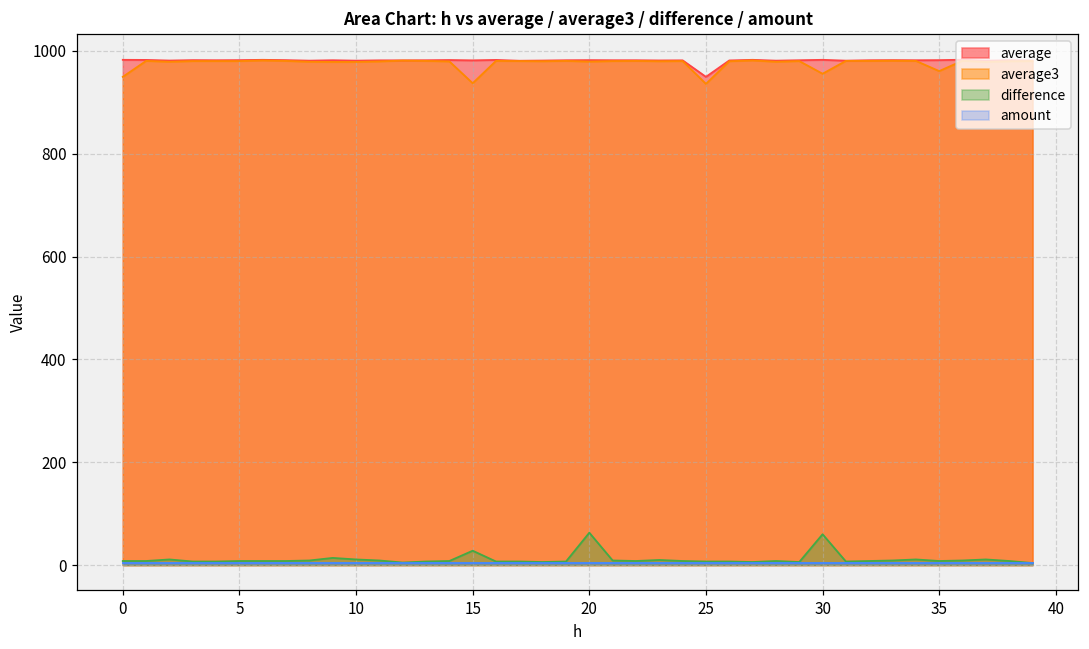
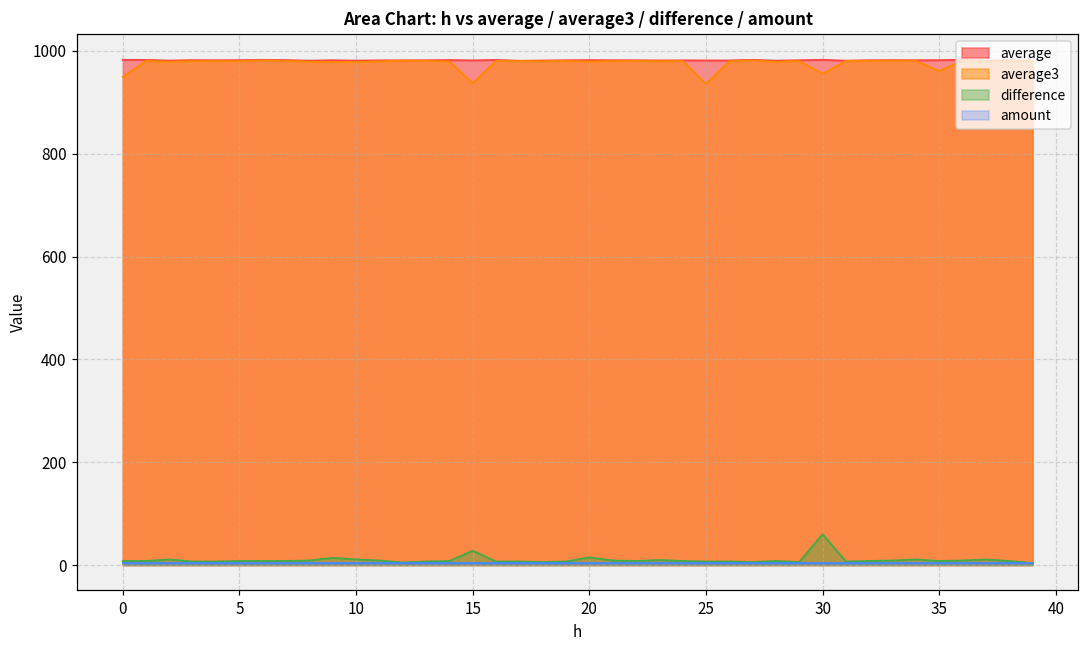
difference, 20: 60 -> 20
average, 25: 950 -> 980
